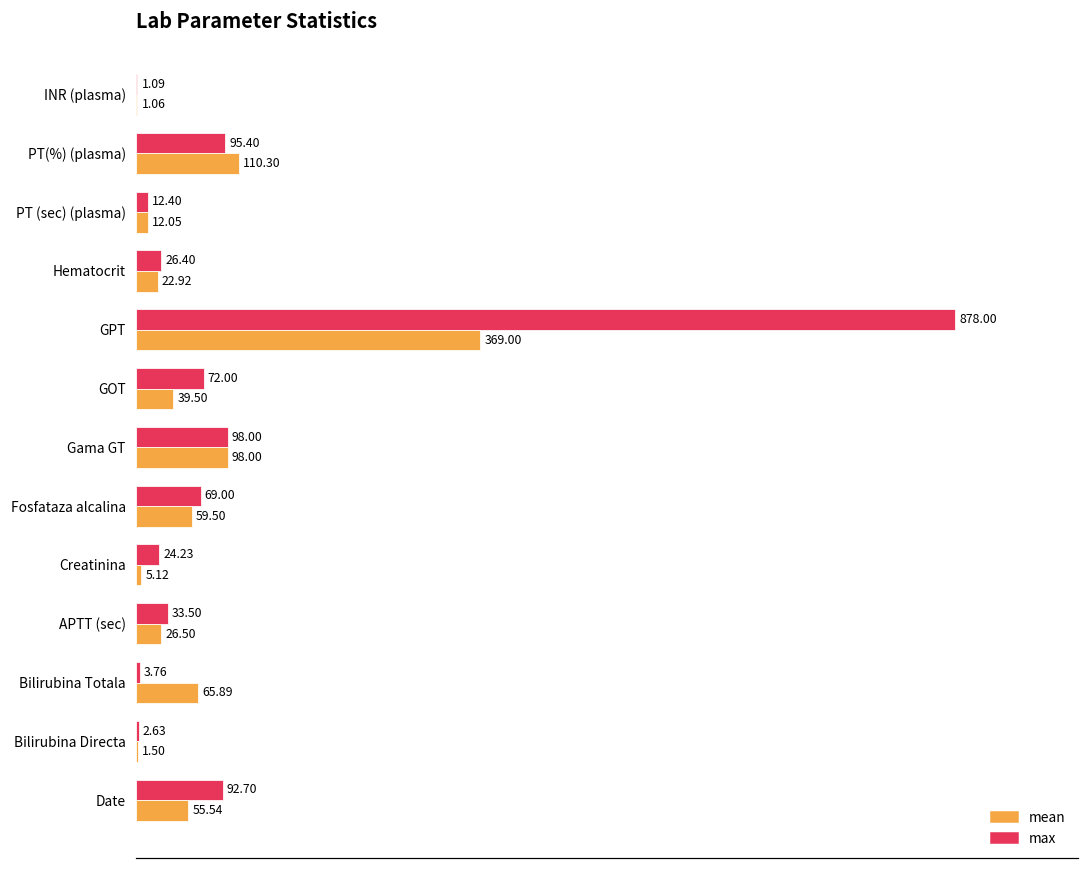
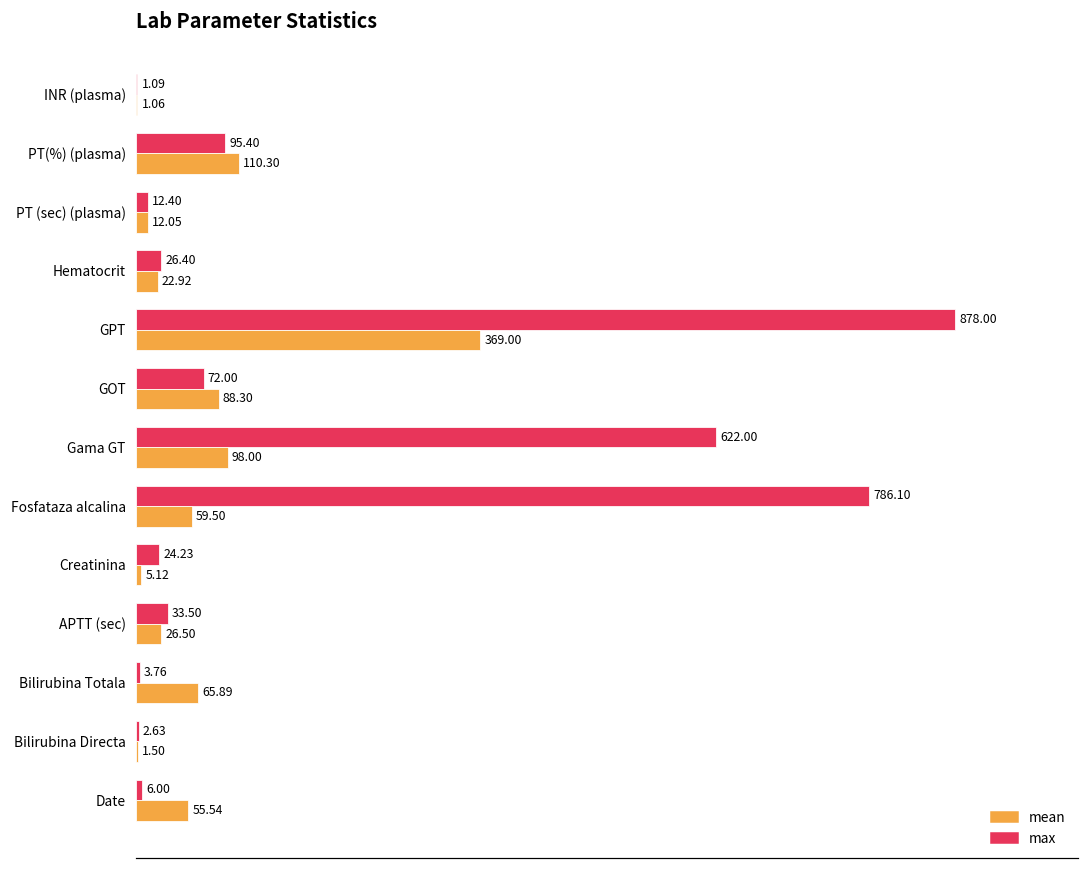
mean, GOT: 39.50 -> 88.30
max, Gama GT: 98.00 -> 622.00
max, Fosfataza alcalina: 69.00 -> 786.10
max, Date: 92.70 -> 6.00
